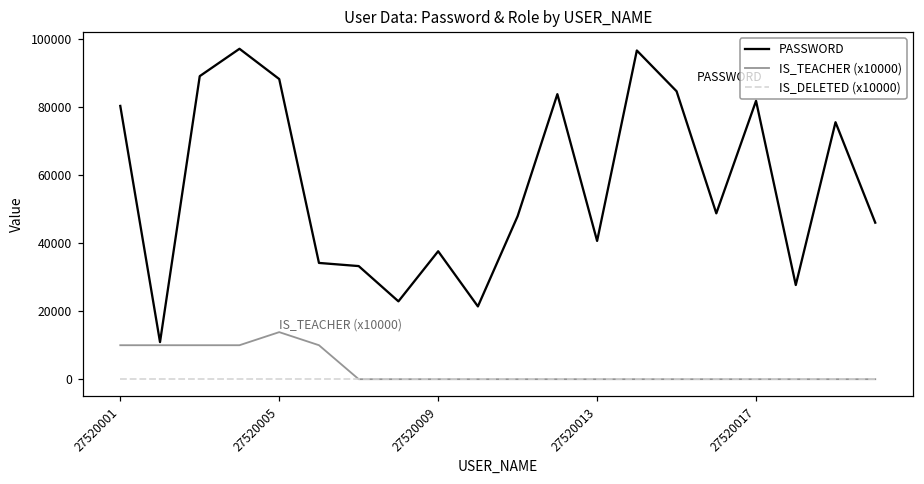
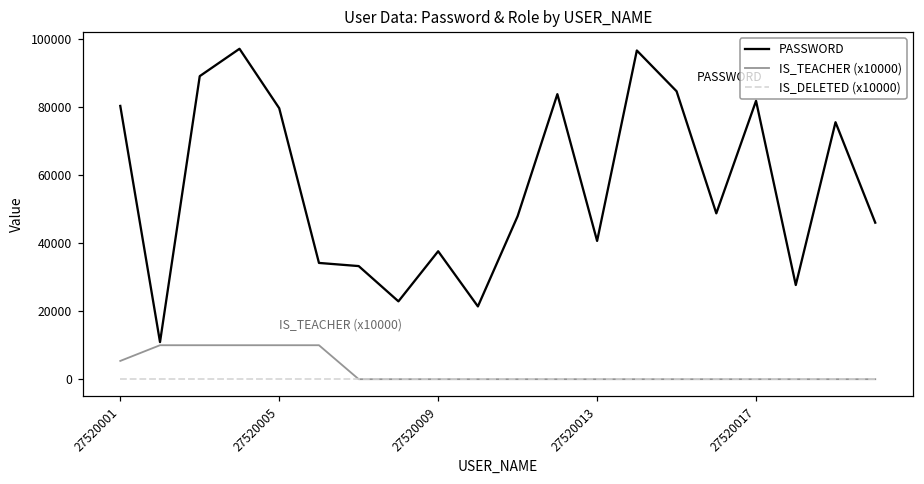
IS_TEACHER (x10000), 27520001: 10000 -> 5000
PASSWORD, 27520005: 88000 -> 80000
IS_TEACHER (x10000), 27520005: 14000 -> 10000
